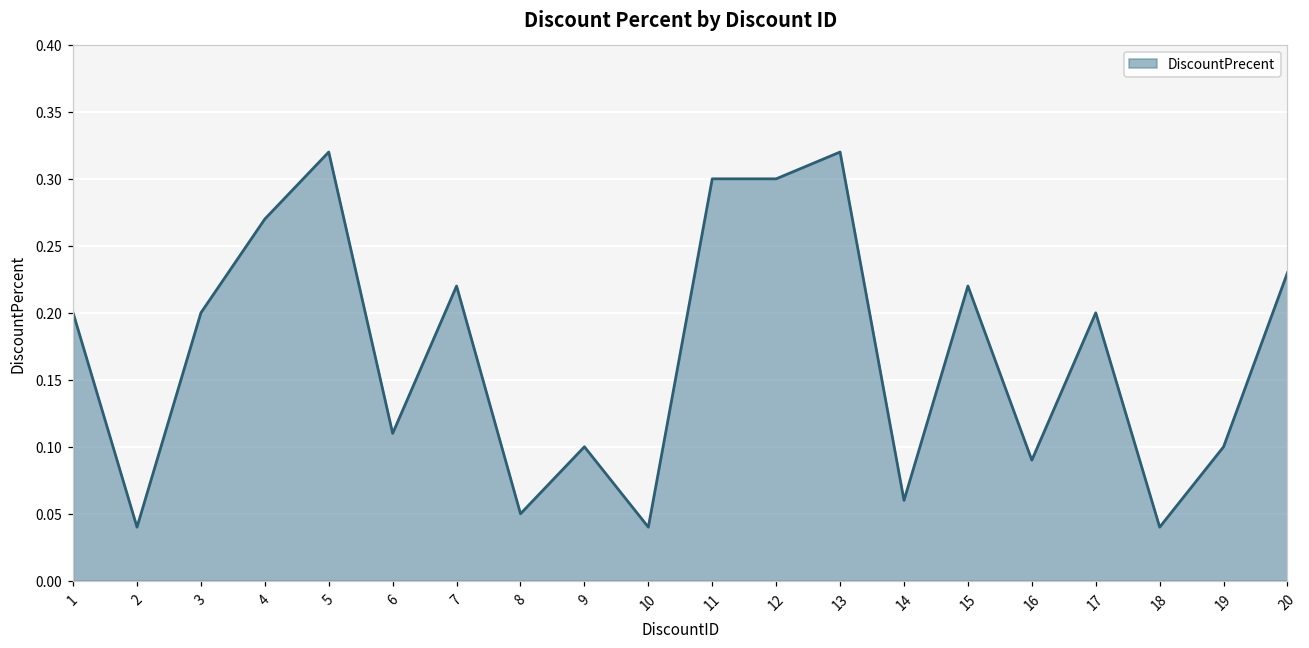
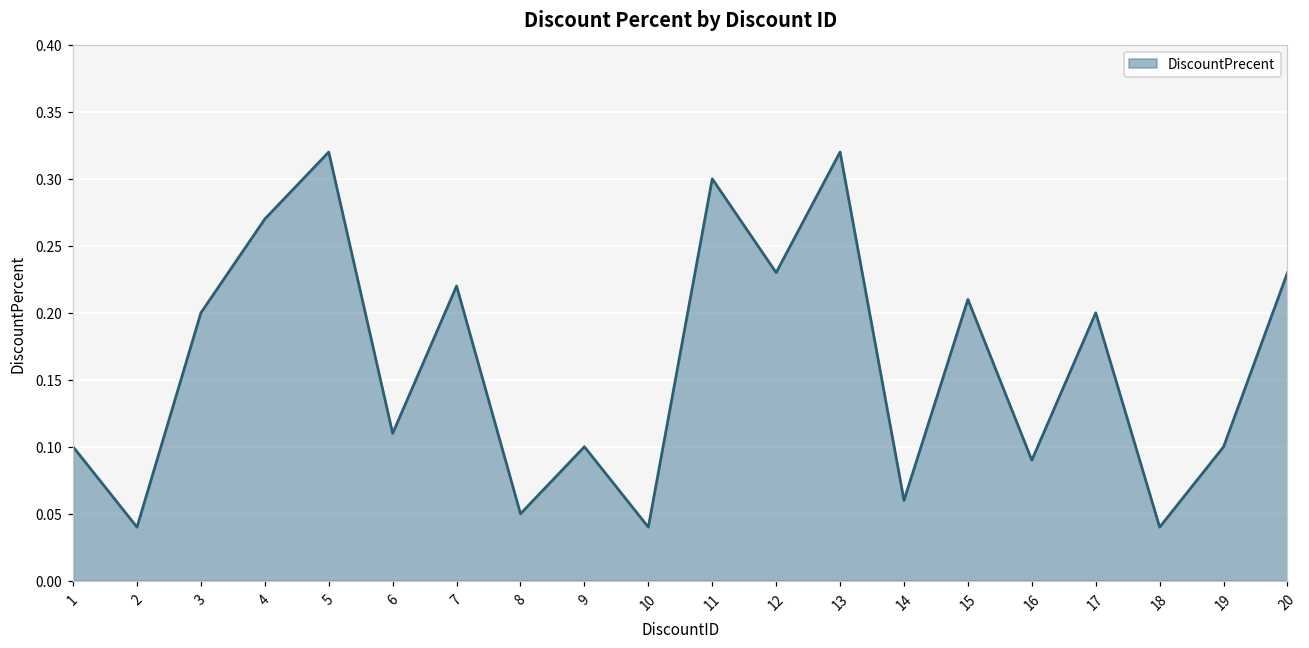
1: 0.2 -> 0.1
12: 0.30 -> 0.23
15: 0.22 -> 0.21
